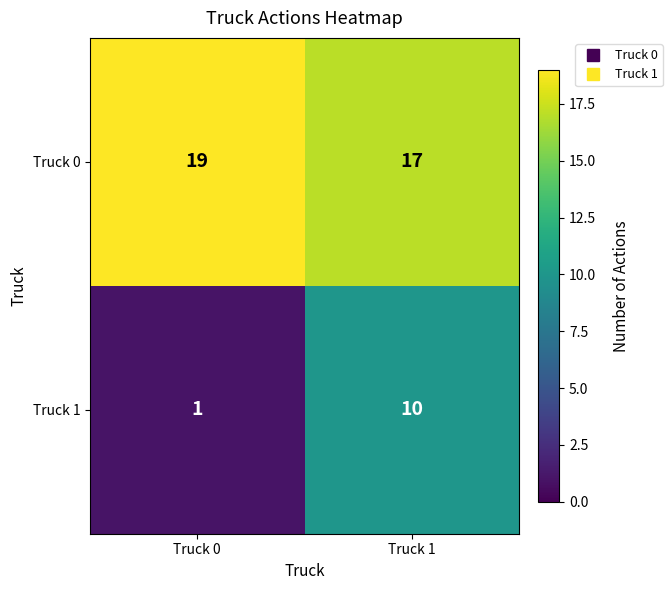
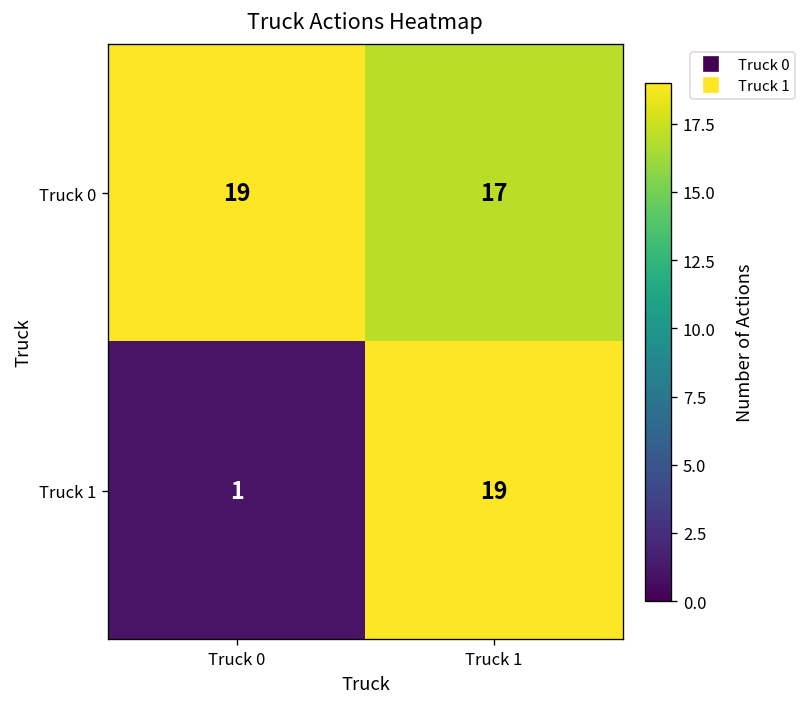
Truck 1, Truck 1: 10 -> 19
